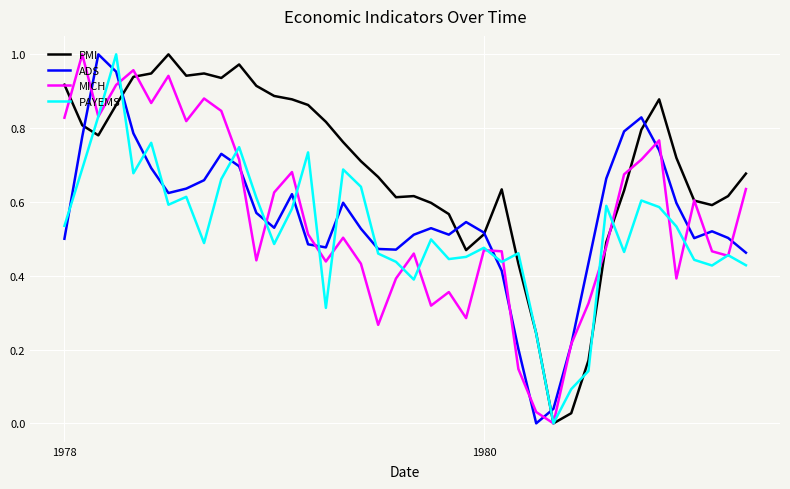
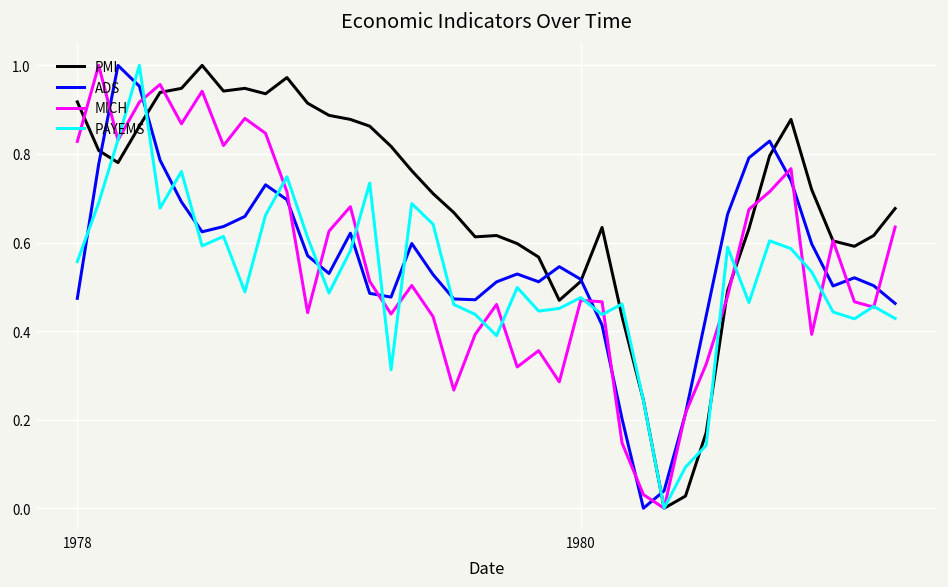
ADS, 1978: 0.50 -> 0.47
PAYEMS, 1978: 0.54 -> 0.56
